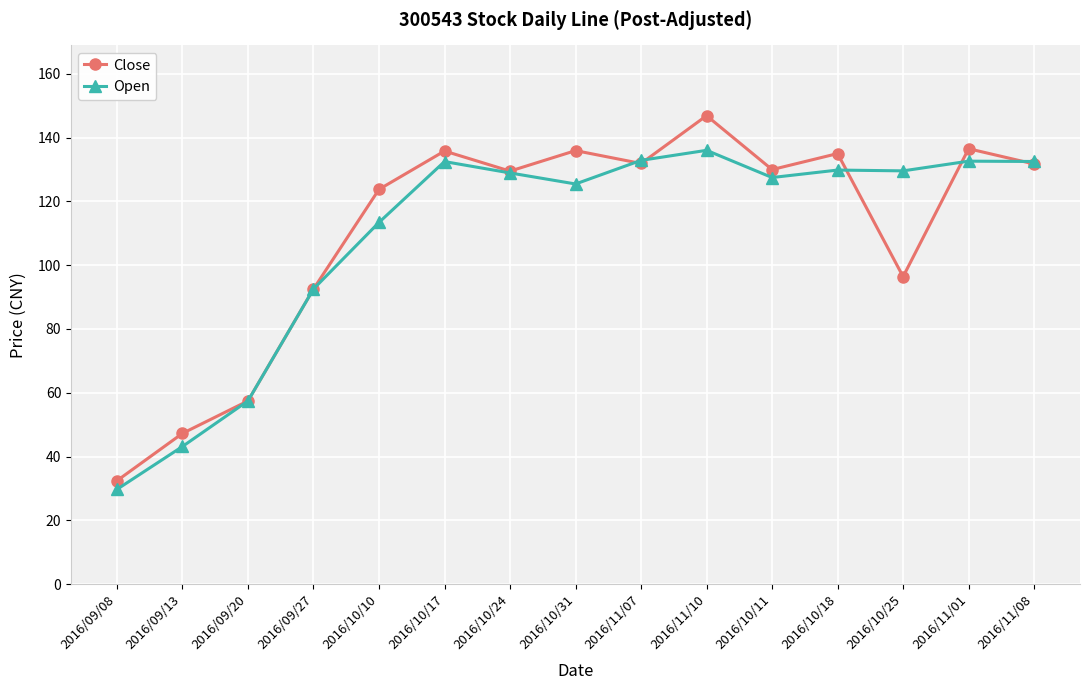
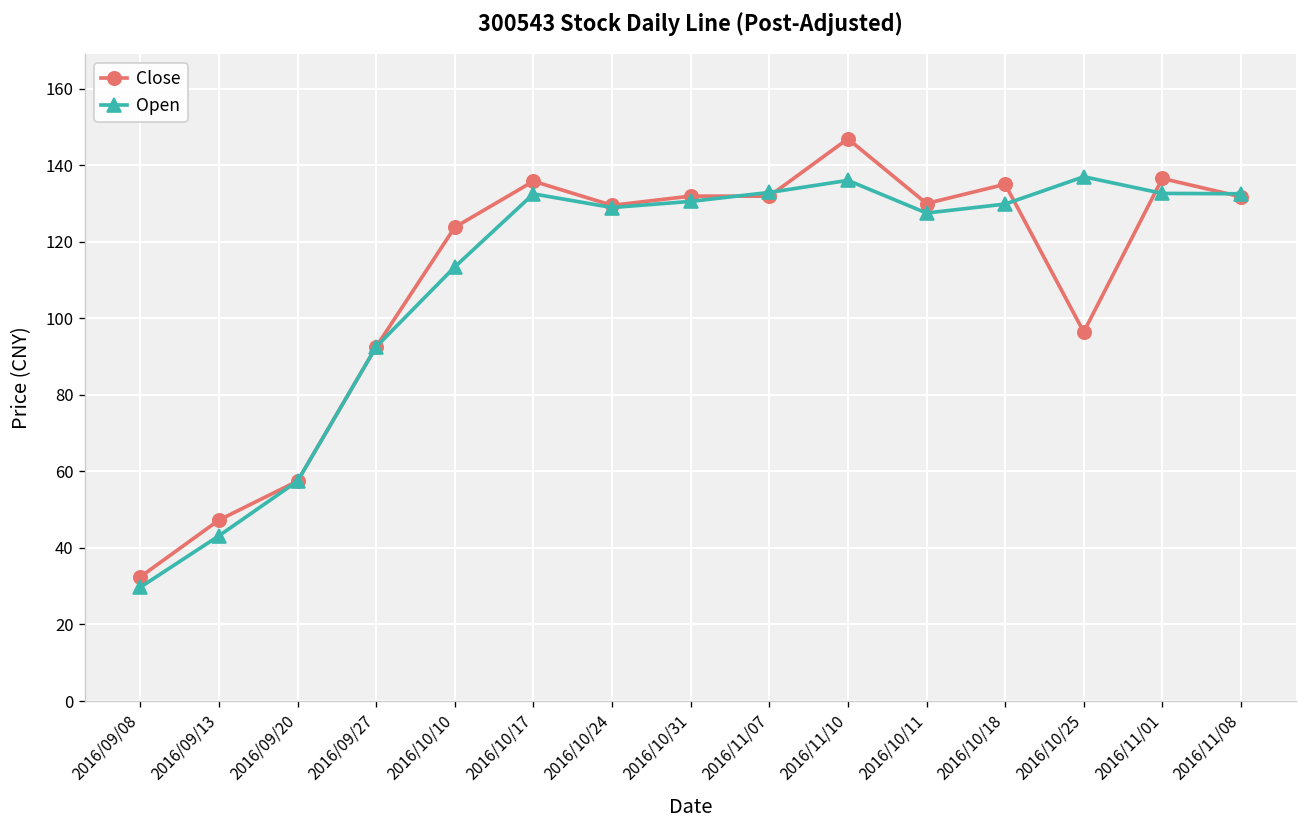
Close, 2016/10/31: 136 -> 132
Open, 2016/10/31: 125 -> 131
Open, 2016/10/25: 130 -> 137
